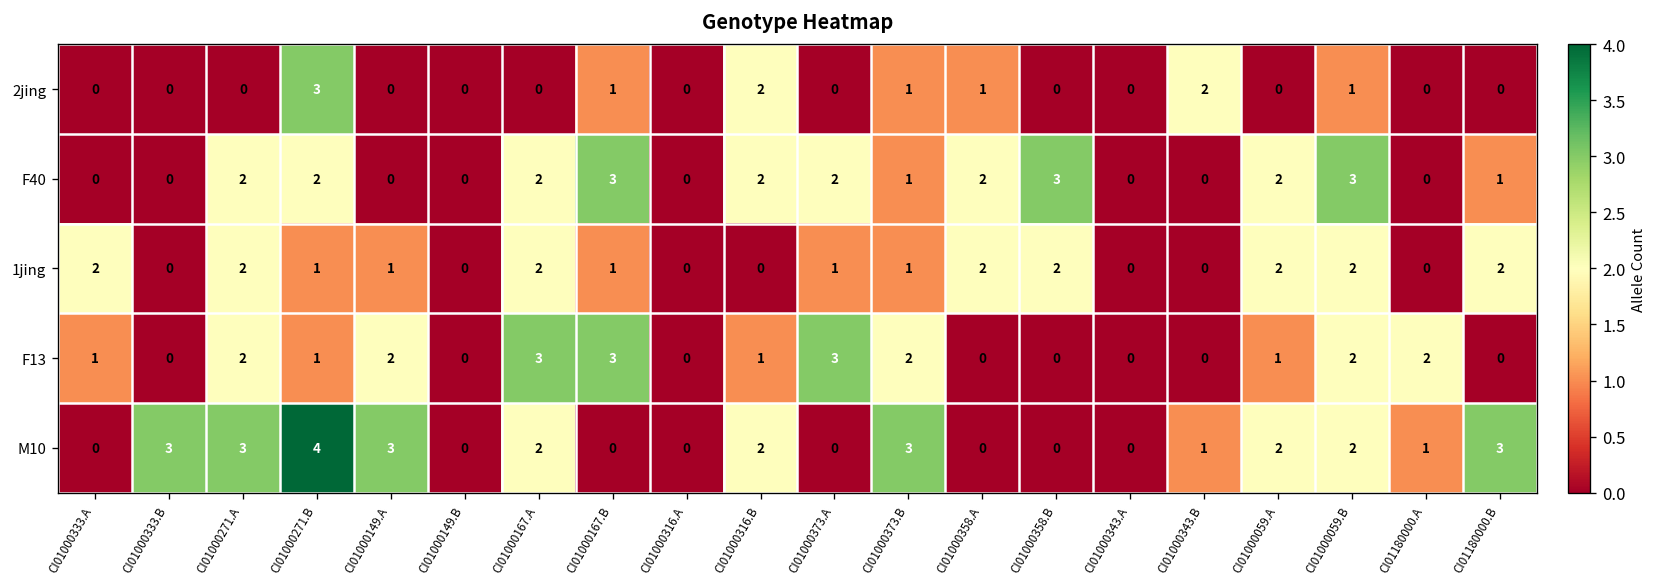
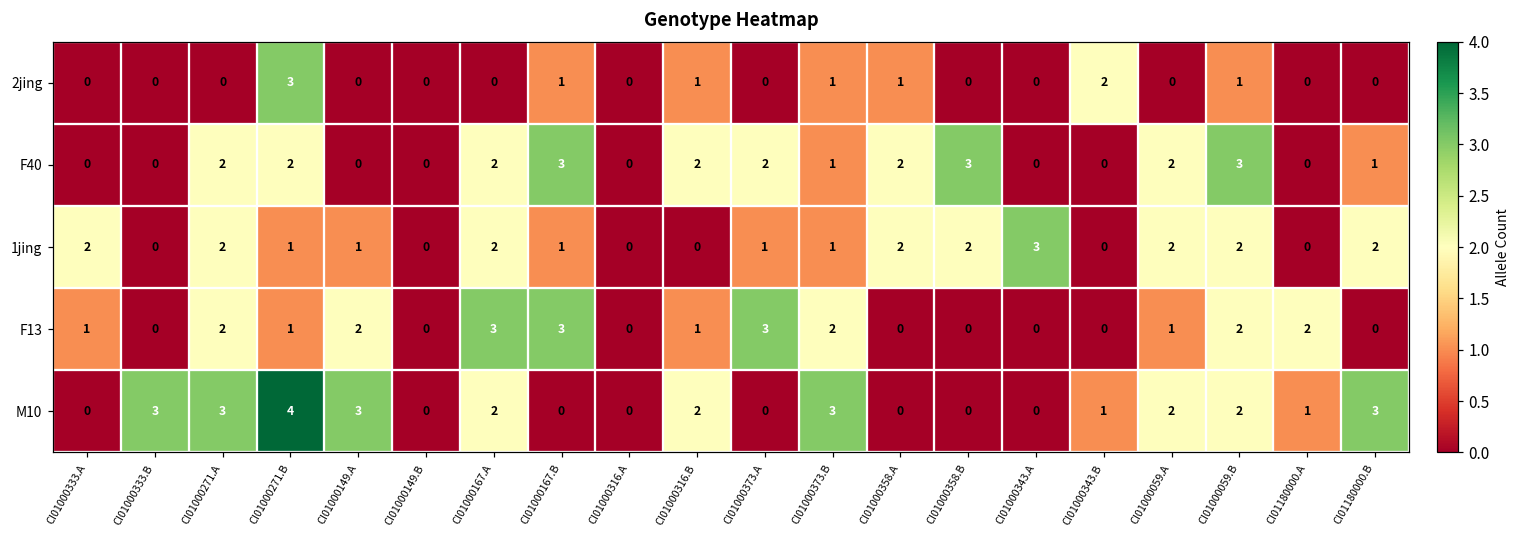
2jing, CI01000316.B: 2 -> 1
1jing, CI01000343.A: 0 -> 3
